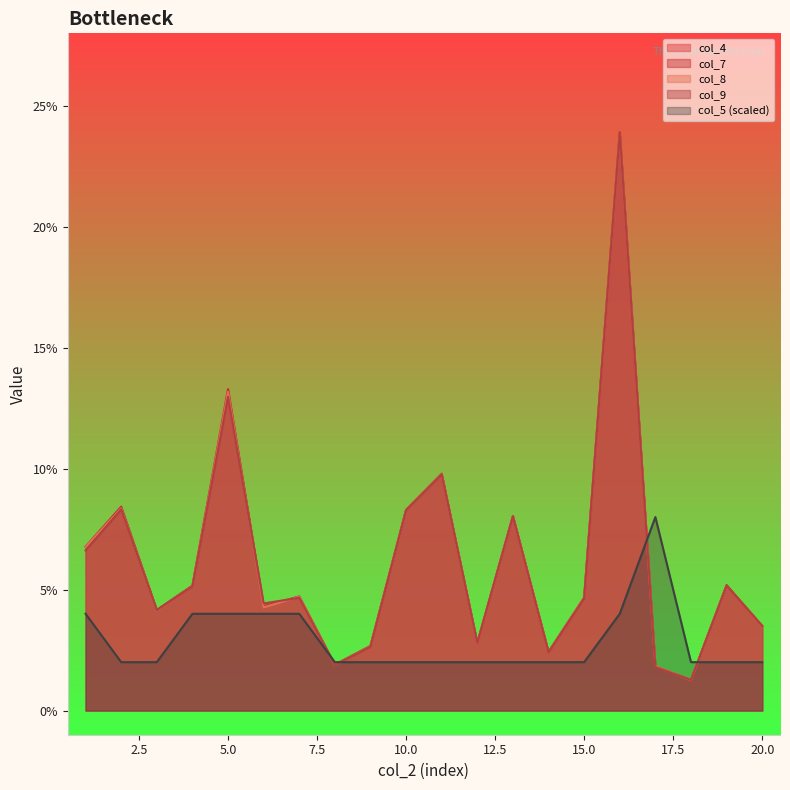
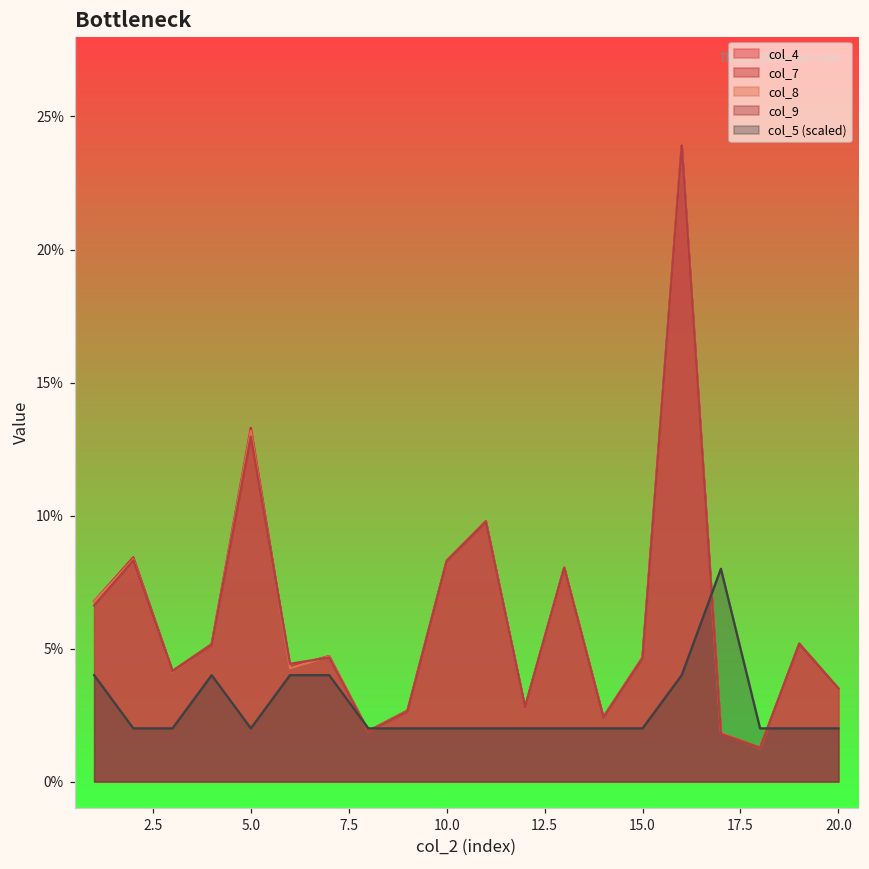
col_5 (scaled), 5.0: 4.0% -> 2.0%
